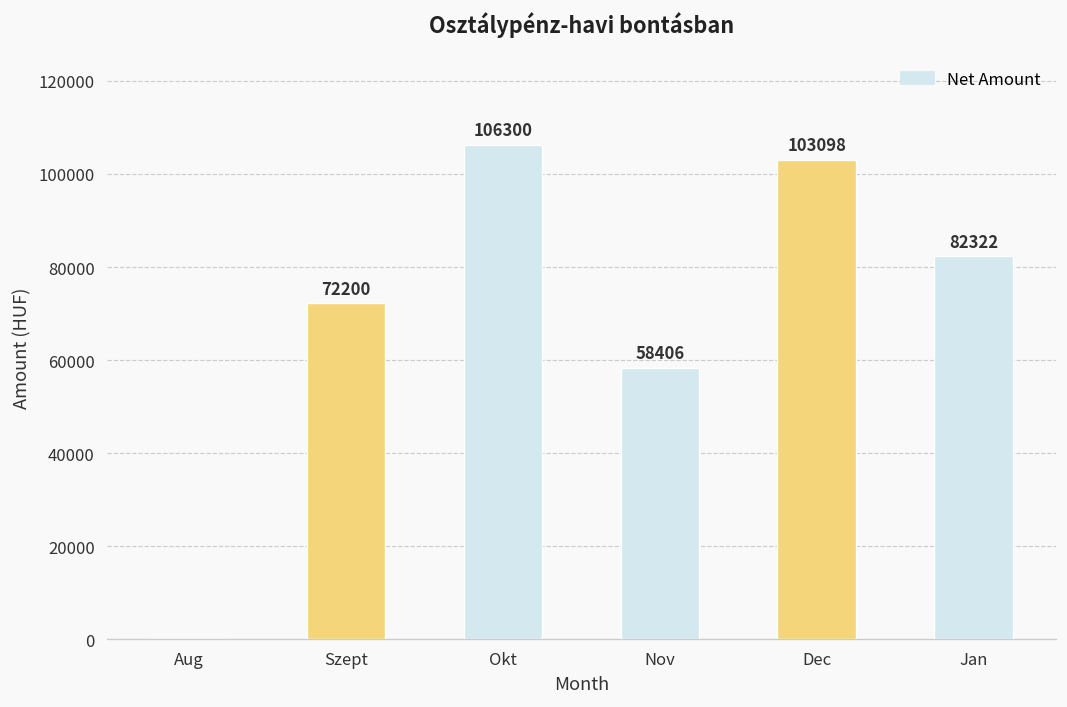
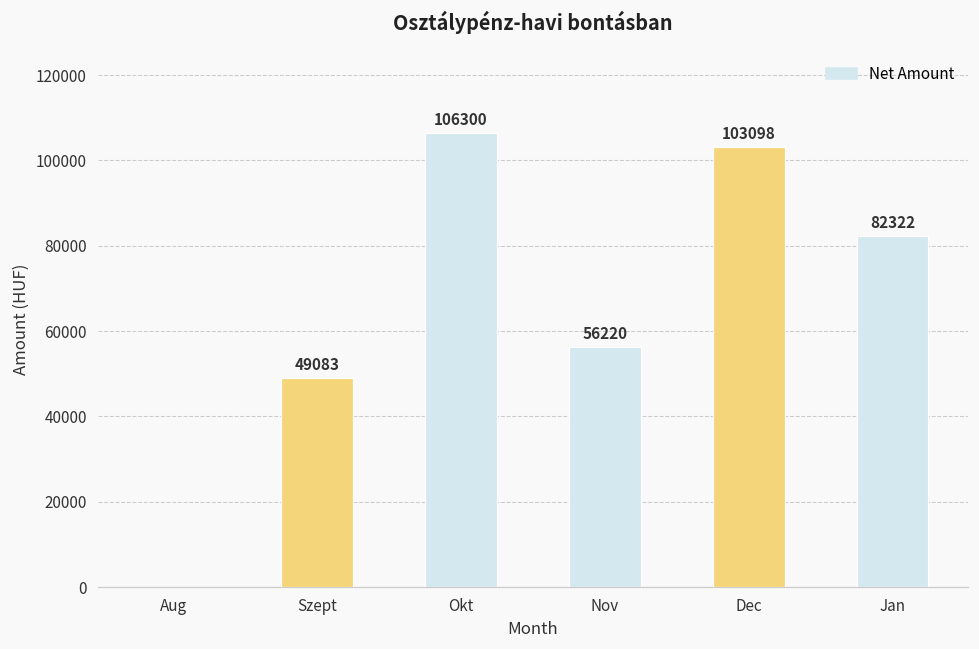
Szept: 72200 -> 49083
Nov: 58406 -> 56220
